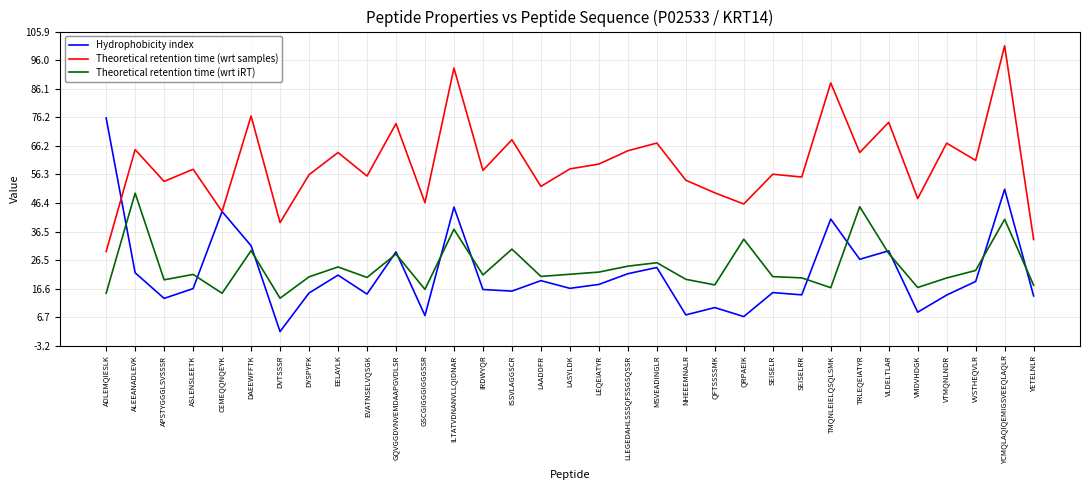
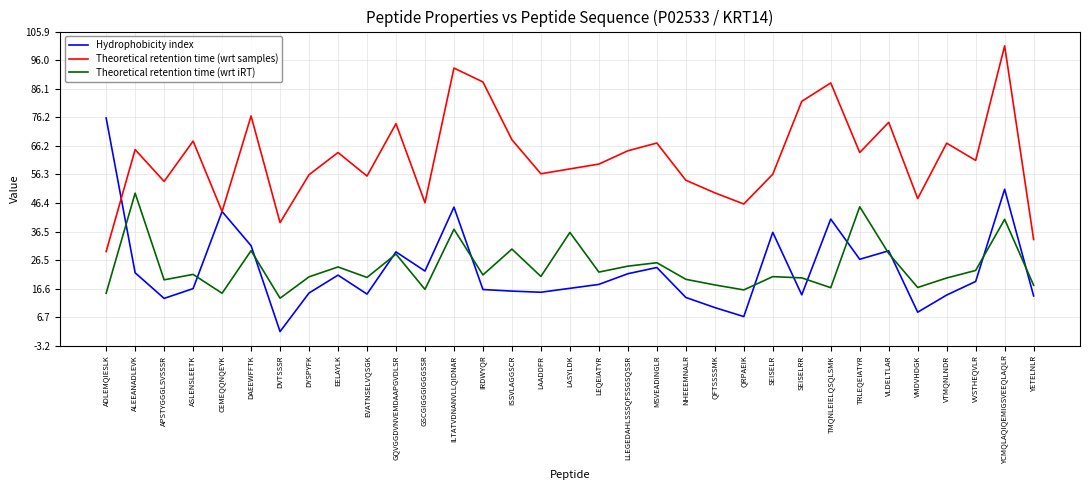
Theoretical retention time (wrt samples), ASLENSLEETK: 58 -> 68
Hydrophobicity index, GSCGIGGGIGGGSSR: 7 -> 23
Theoretical retention time (wrt samples), IRDWYQR: 58 -> 88
Hydrophobicity index, LAADDFR: 19 -> 15
Theoretical retention time (wrt samples), LAADDFR: 52 -> 57
Theoretical retention time (wrt iRT), LASYLDK: 22 -> 36
Hydrophobicity index, NHEEEMNALR: 8 -> 14
Theoretical retention time (wrt iRT), QRPAEIK: 34 -> 16
Hydrophobicity index, SEISELR: 15 -> 36
Theoretical retention time (wrt samples), SEISELRR: 55 -> 82
